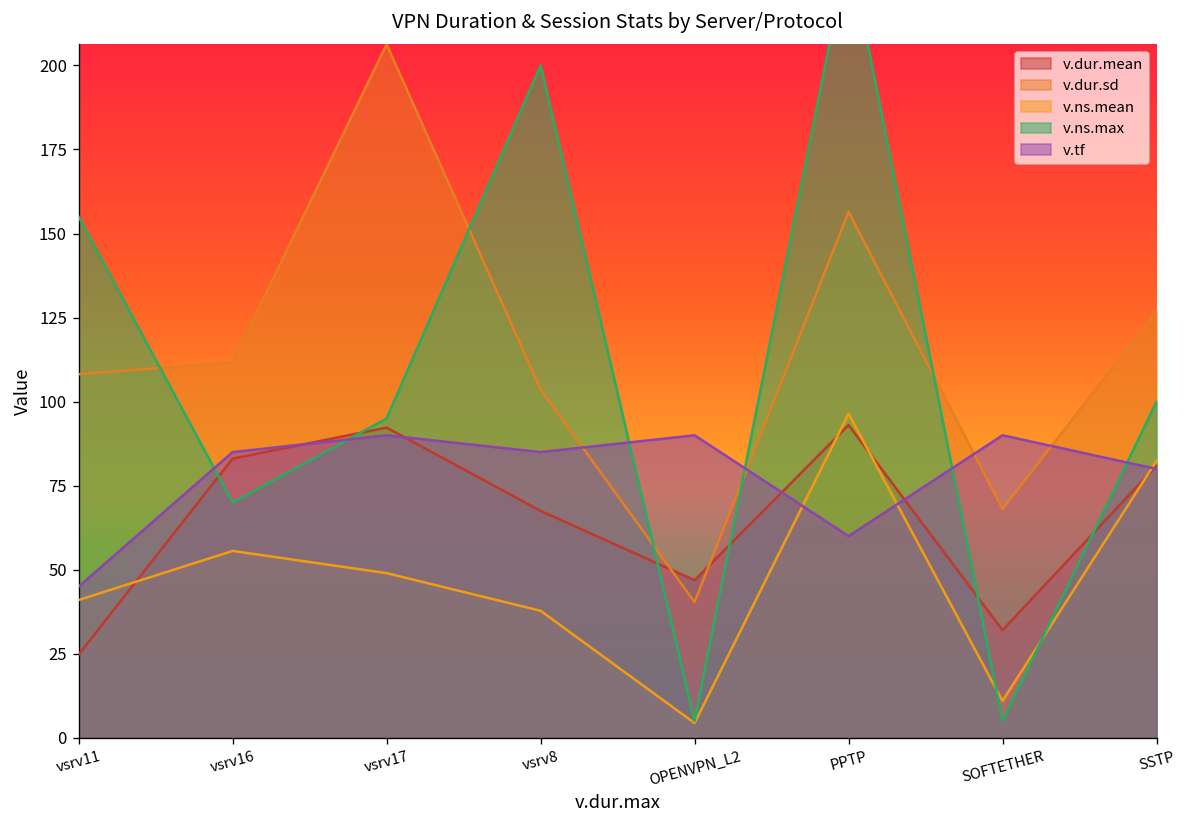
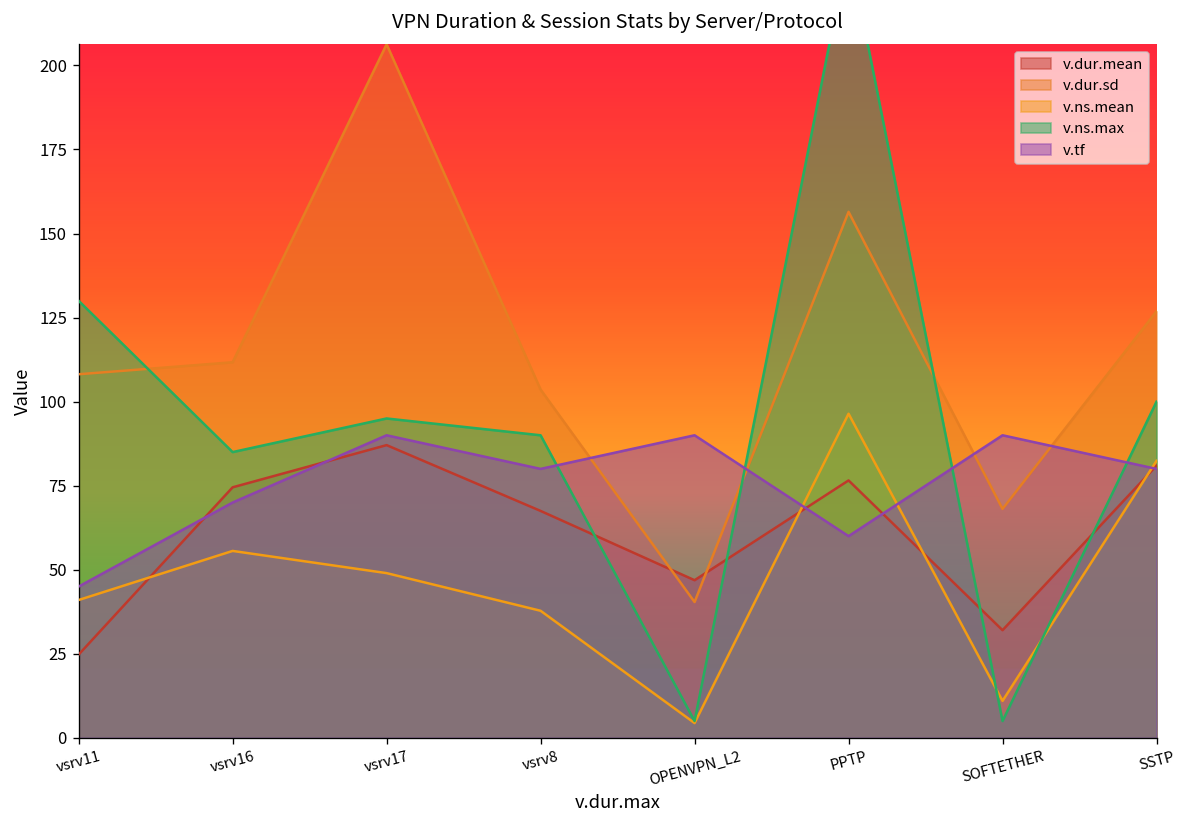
v.ns.max, vsrv11: 155 -> 130
v.dur.mean, vsrv16: 83 -> 75
v.ns.max, vsrv16: 70 -> 85
v.tf, vsrv16: 85 -> 70
v.dur.mean, vsrv17: 92 -> 87
v.ns.max, vsrv8: 200 -> 90
v.tf, vsrv8: 85 -> 80
v.dur.mean, PPTP: 93 -> 77
